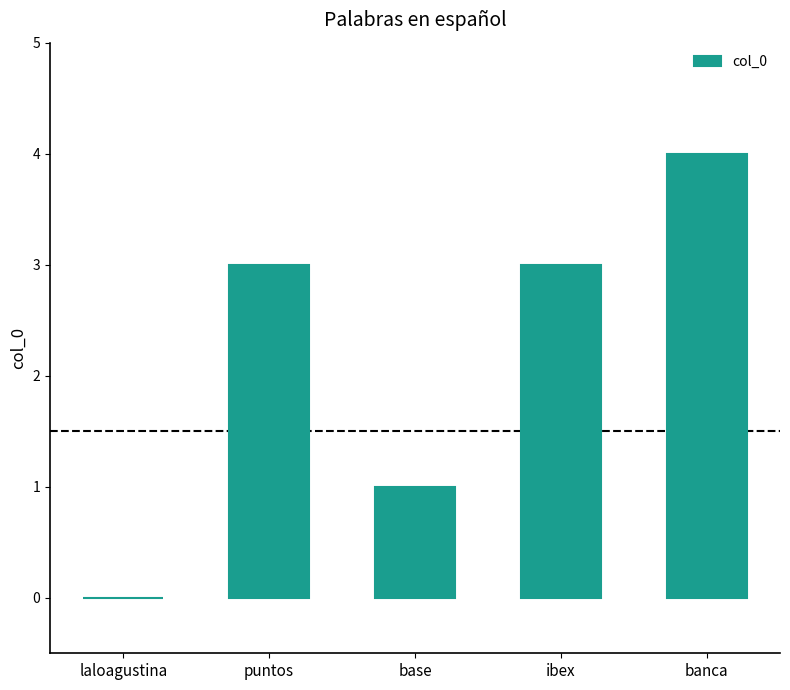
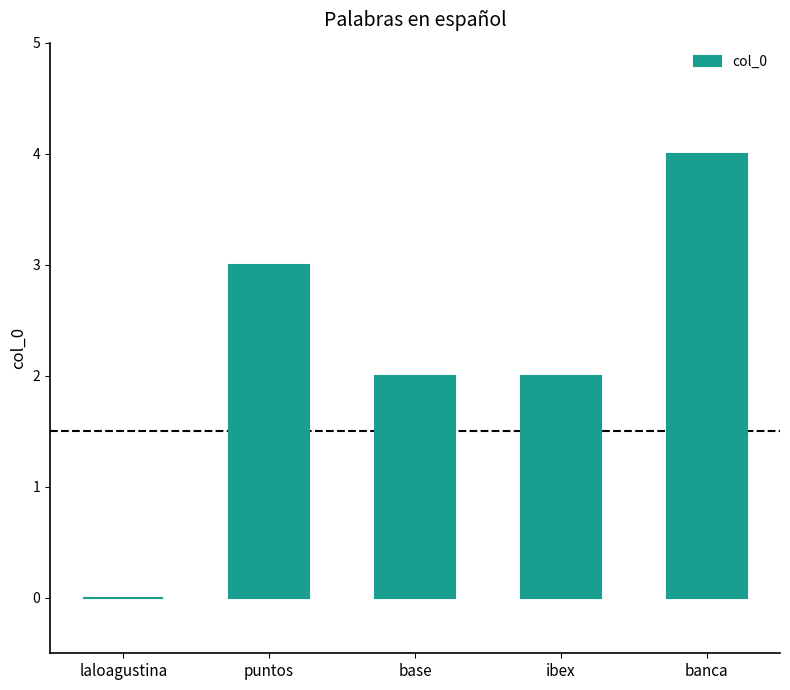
base: 1 -> 2
ibex: 3 -> 2
